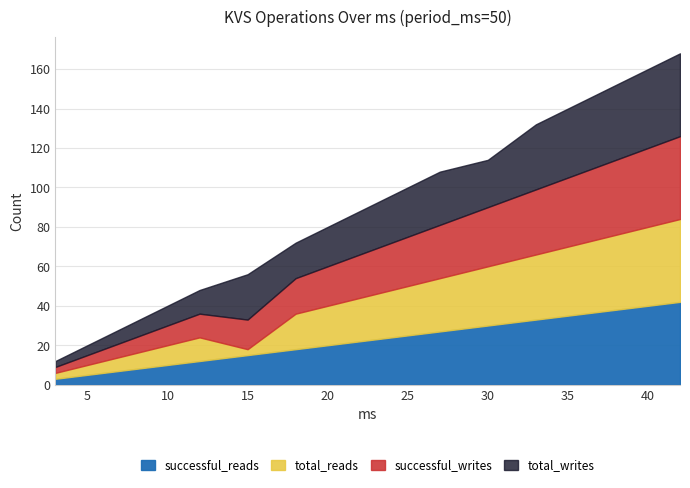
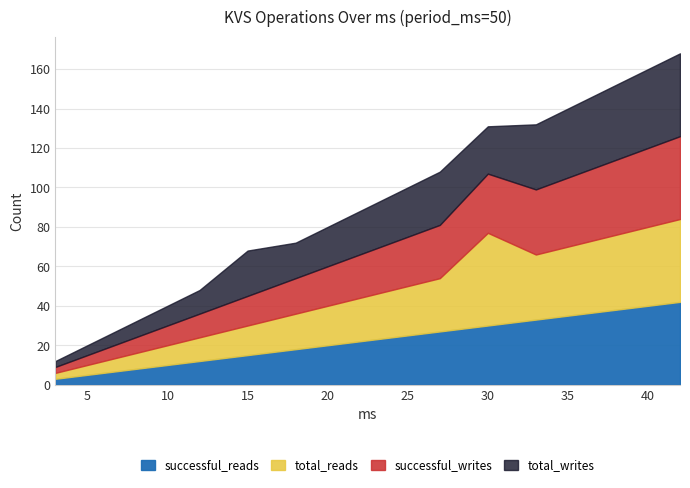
total_reads, 15: 3 -> 15
total_reads, 30: 30 -> 47
